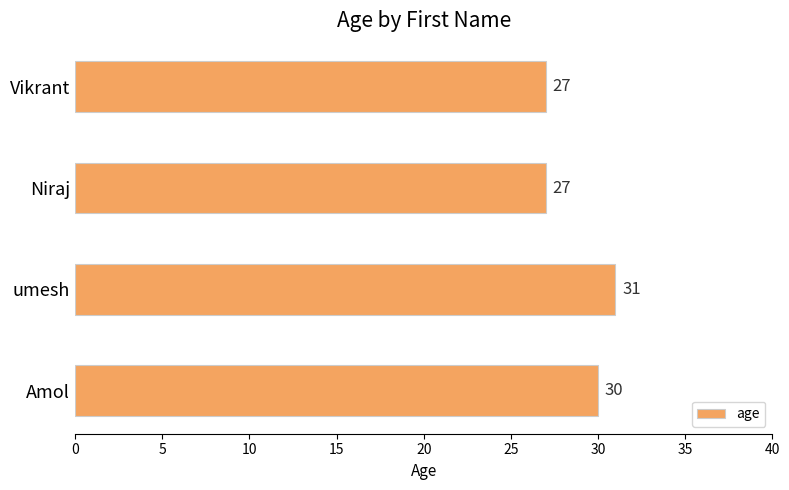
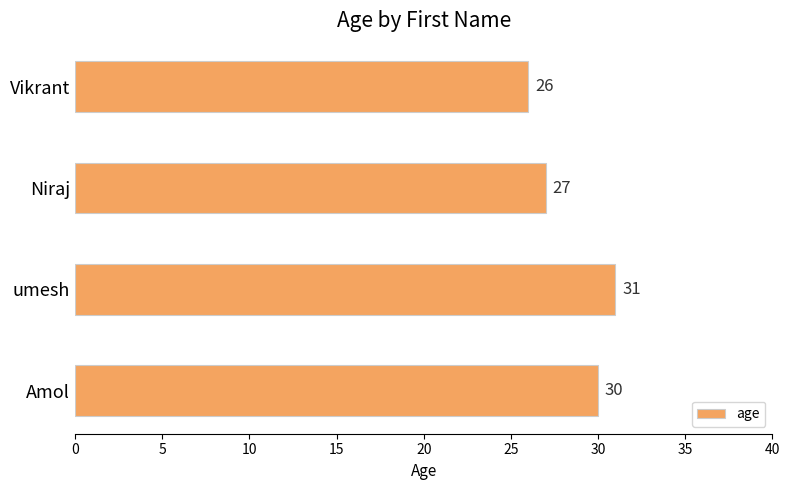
Vikrant: 27 -> 26
